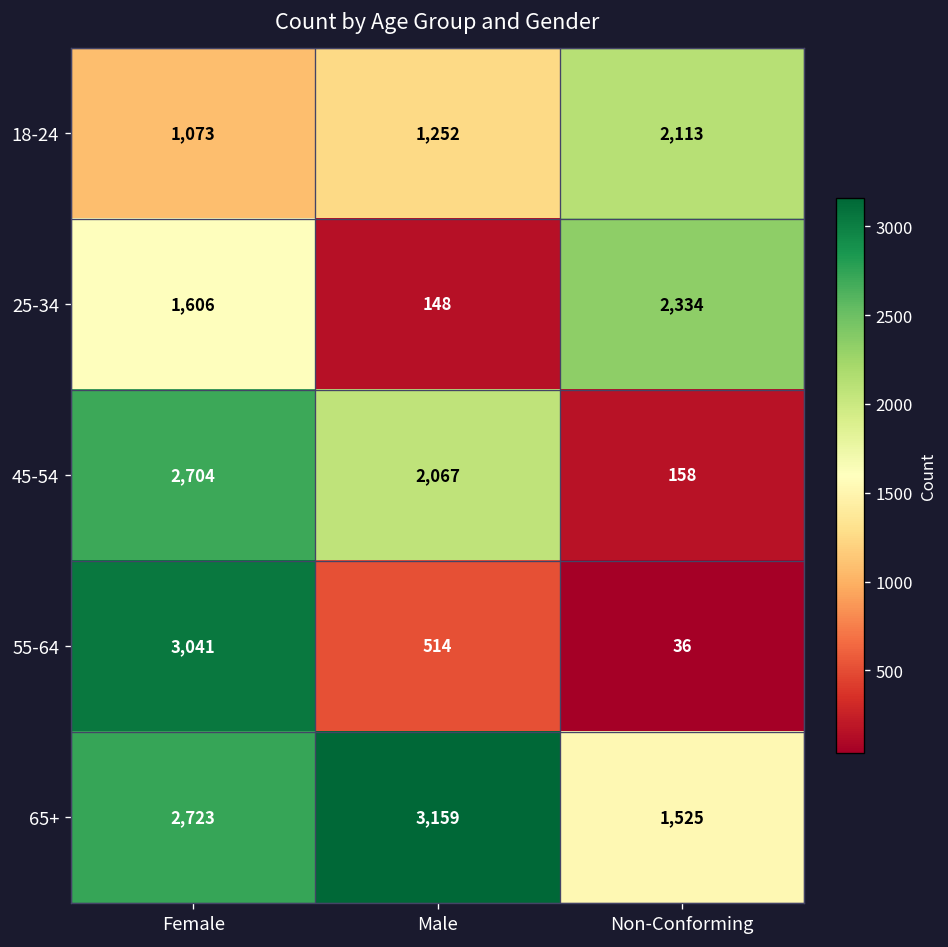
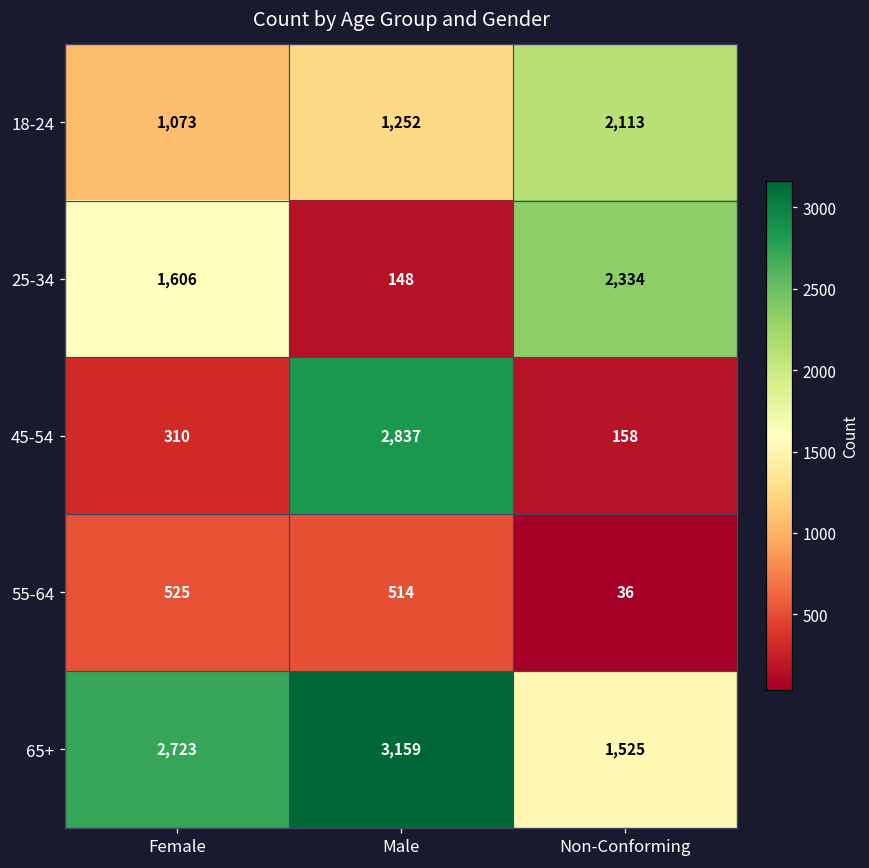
45-54, Female: 2,704 -> 310
45-54, Male: 2,067 -> 2,837
55-64, Female: 3,041 -> 525
